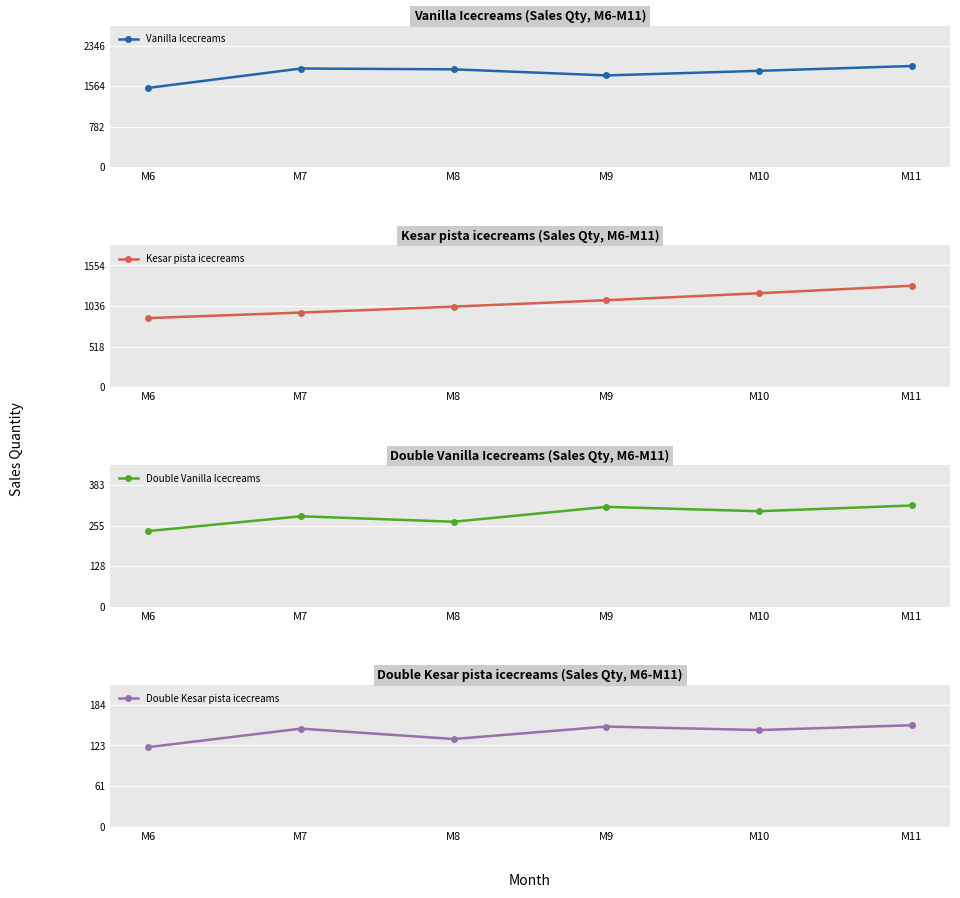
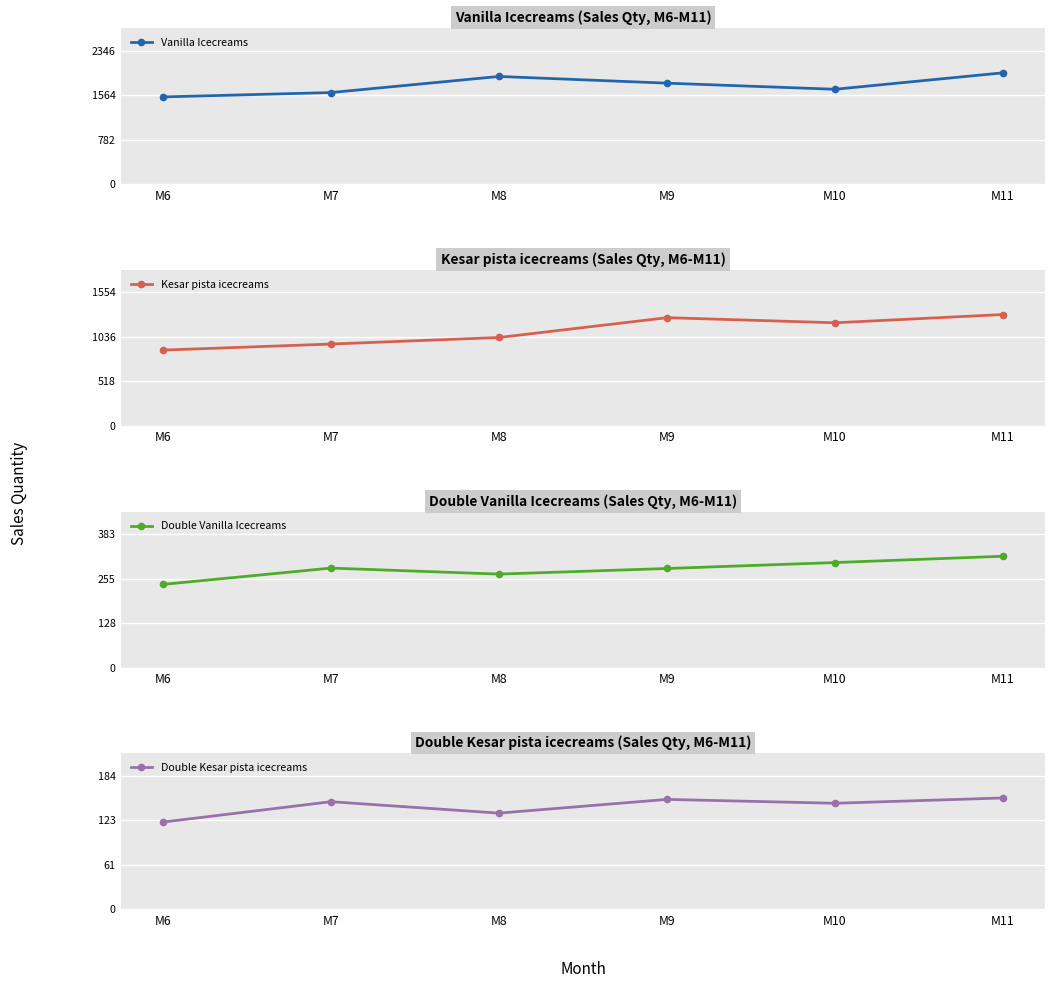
Vanilla Icecreams (Sales Qty, M6-M11), M7: 1900 -> 1600
Vanilla Icecreams (Sales Qty, M6-M11), M10: 1900 -> 1700
Kesar pista icecreams (Sales Qty, M6-M11), M9: 1100 -> 1300
Double Vanilla Icecreams (Sales Qty, M6-M11), M9: 310 -> 280
